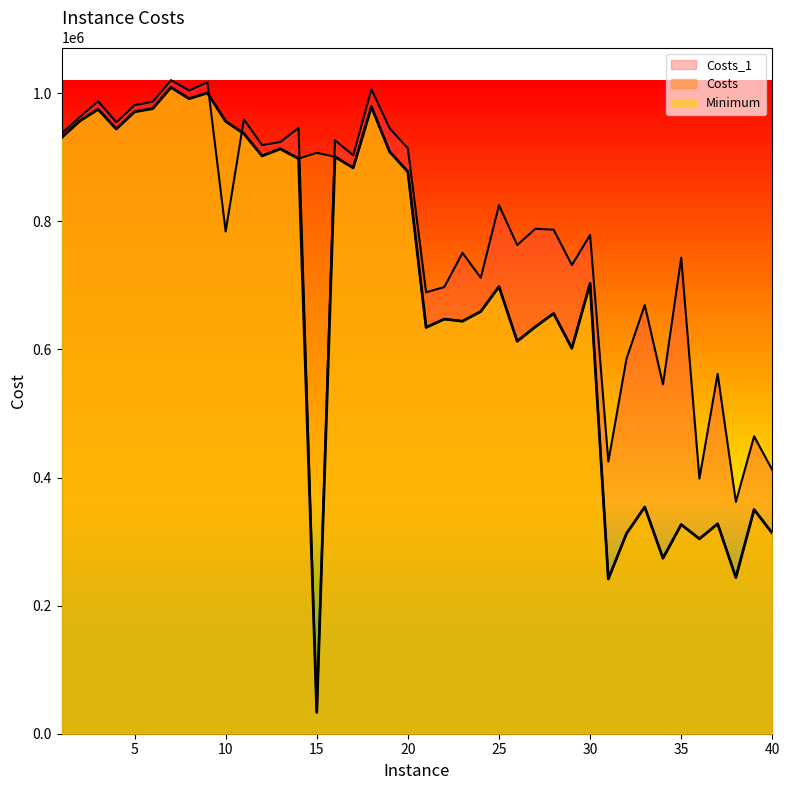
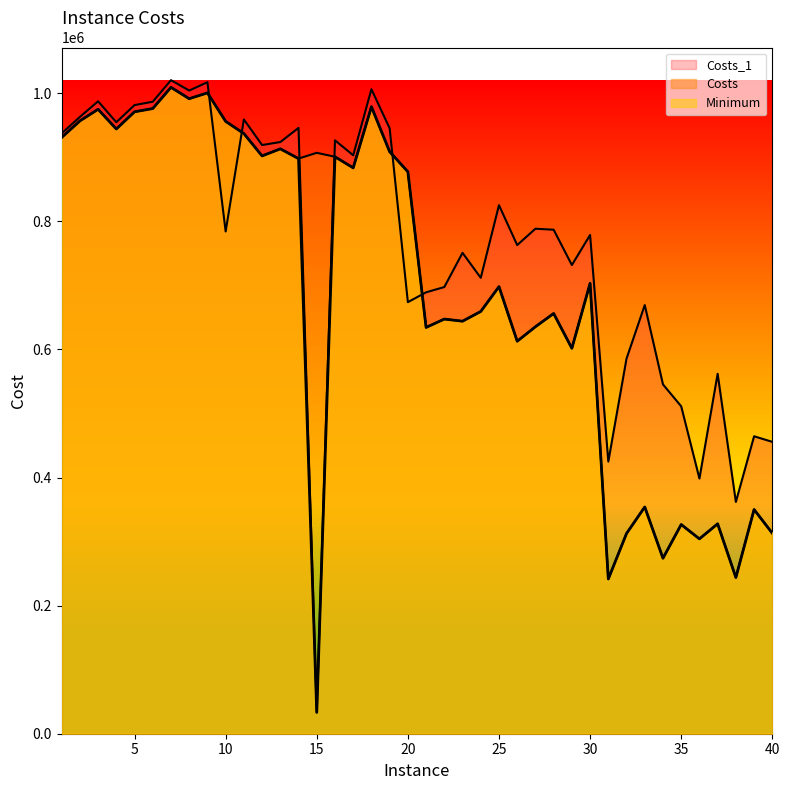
Costs_1, 20: 910000 -> 670000
Costs_1, 35: 740000 -> 510000
Costs_1, 40: 410000 -> 460000
